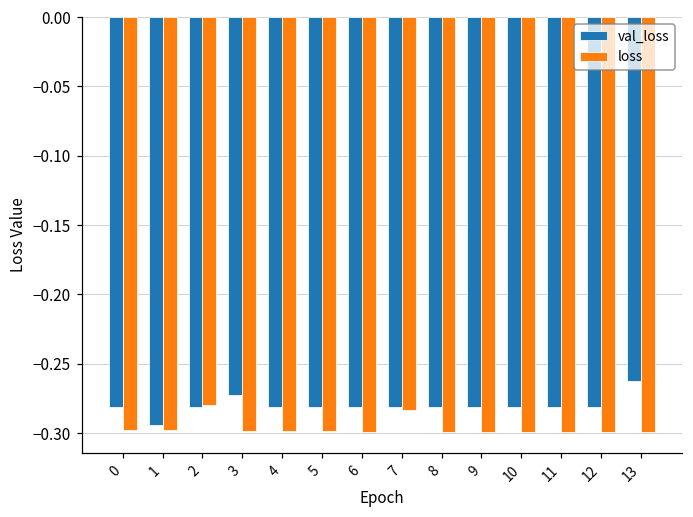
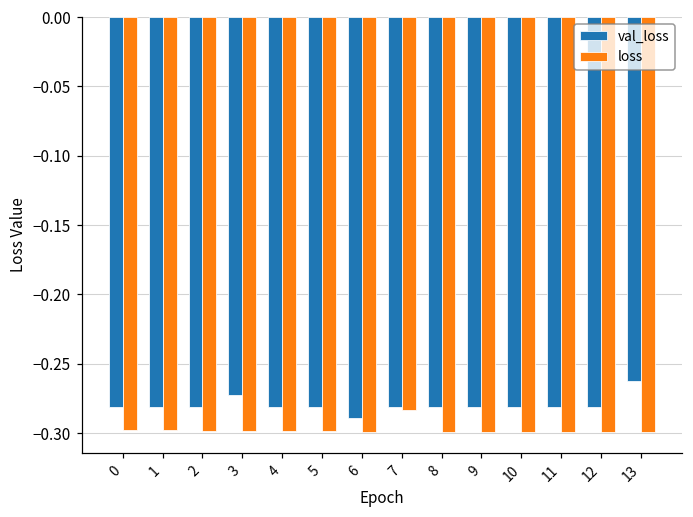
val_loss, 1: -0.294 -> -0.281
loss, 2: -0.280 -> -0.298
val_loss, 6: -0.281 -> -0.289
